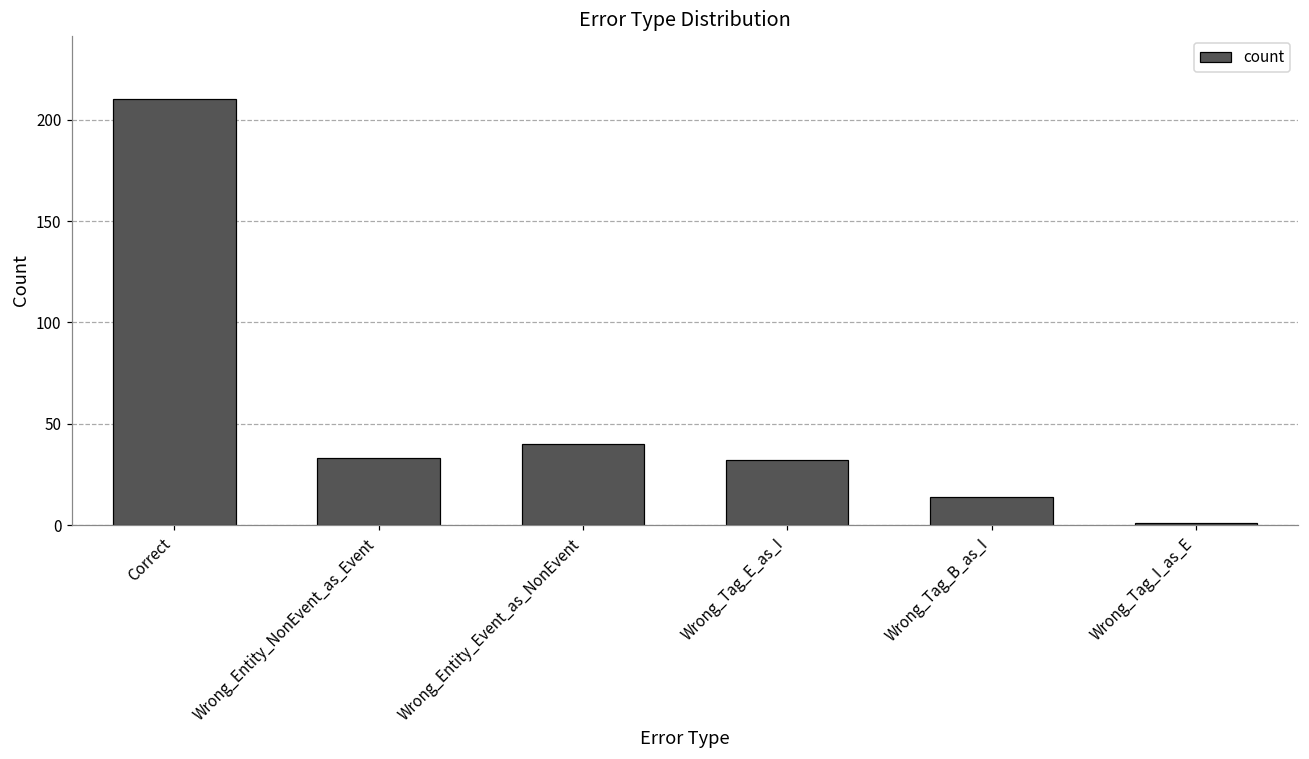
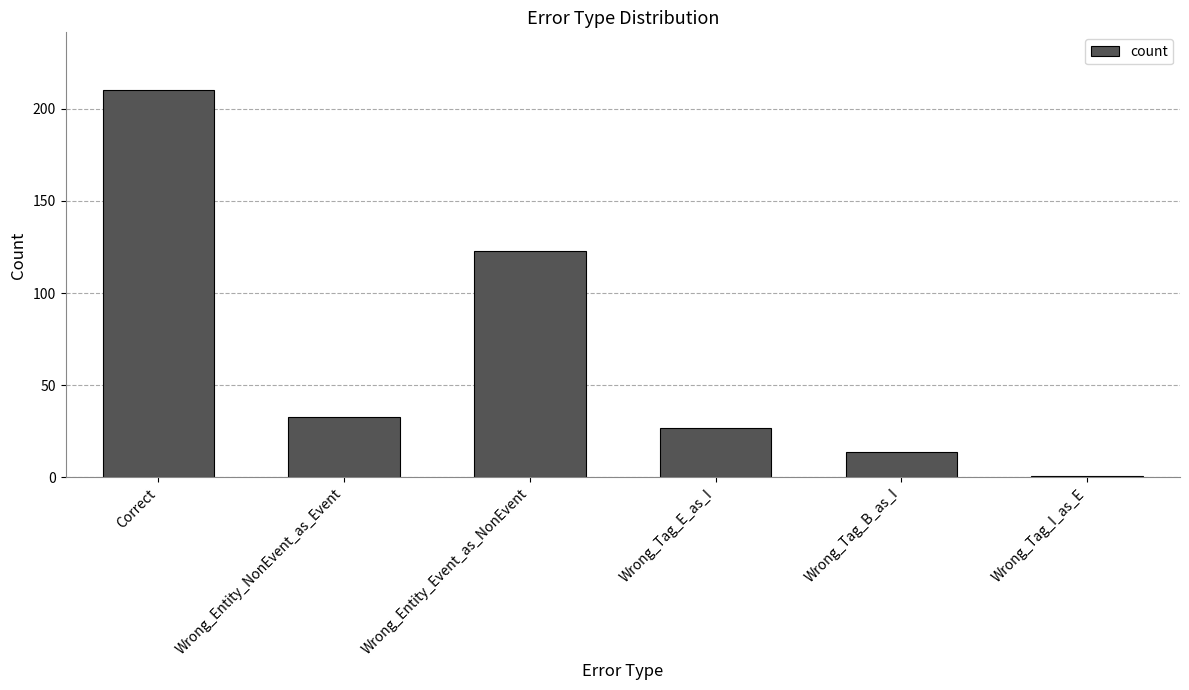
Wrong_Entity_Event_as_NonEvent: 40 -> 123
Wrong_Tag_E_as_I: 32 -> 27
